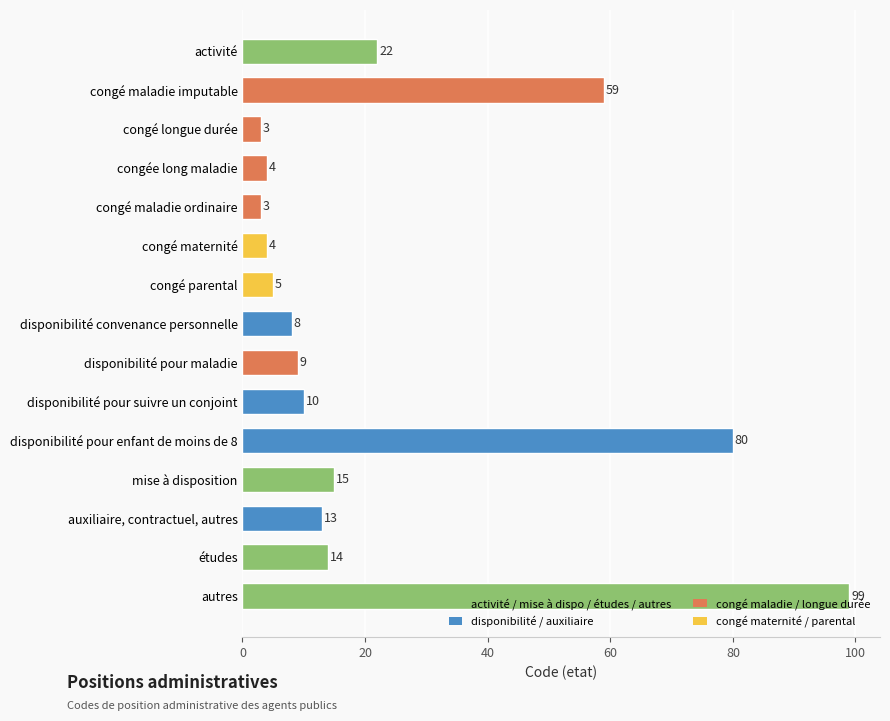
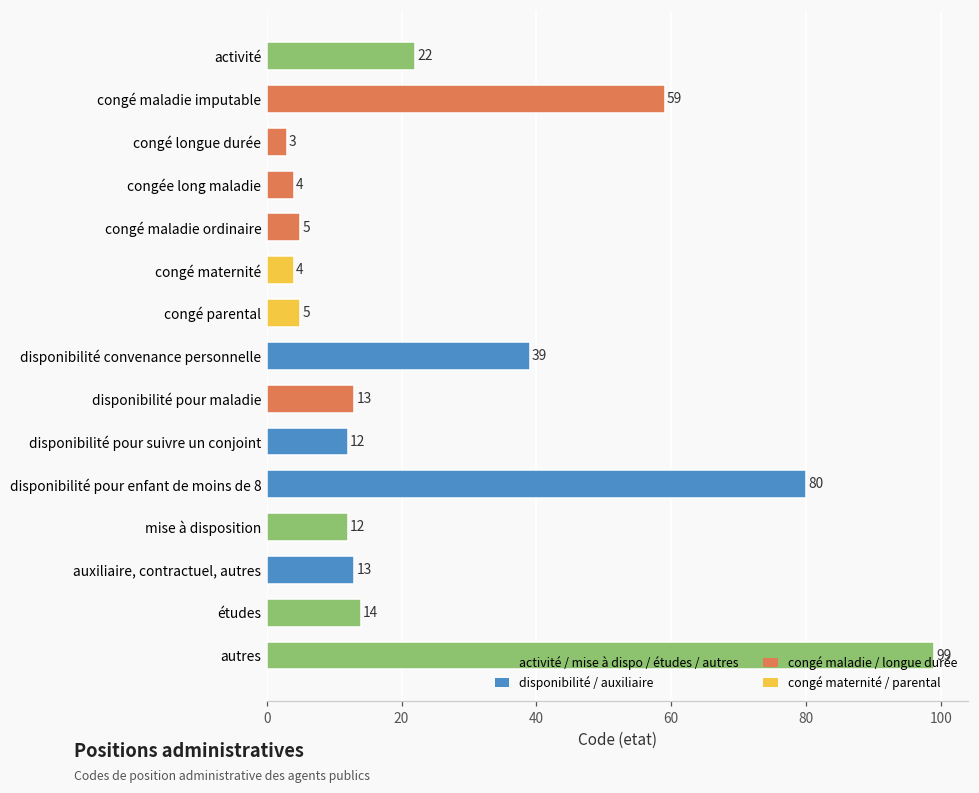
congé maladie ordinaire: 3 -> 5
disponibilité convenance personnelle: 8 -> 39
disponibilité pour maladie: 9 -> 13
disponibilité pour suivre un conjoint: 10 -> 12
mise à disposition: 15 -> 12
